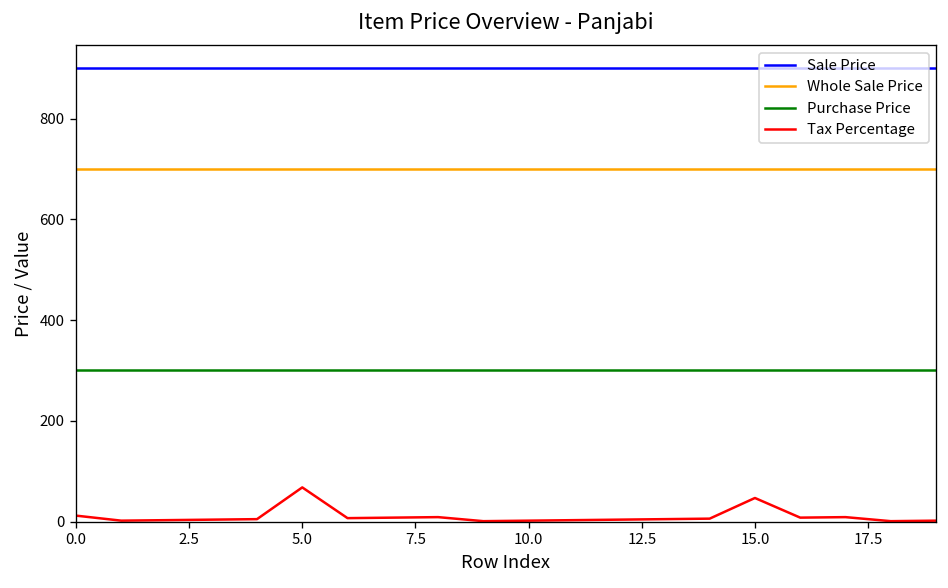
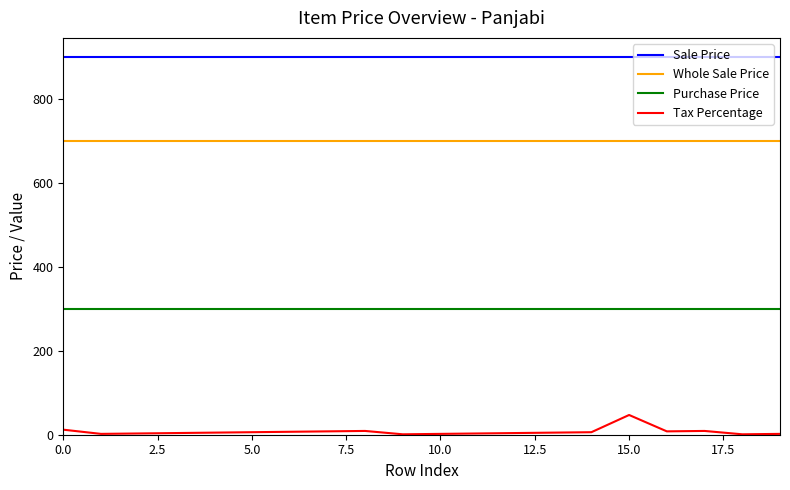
Tax Percentage, 5.0: 70 -> 10
